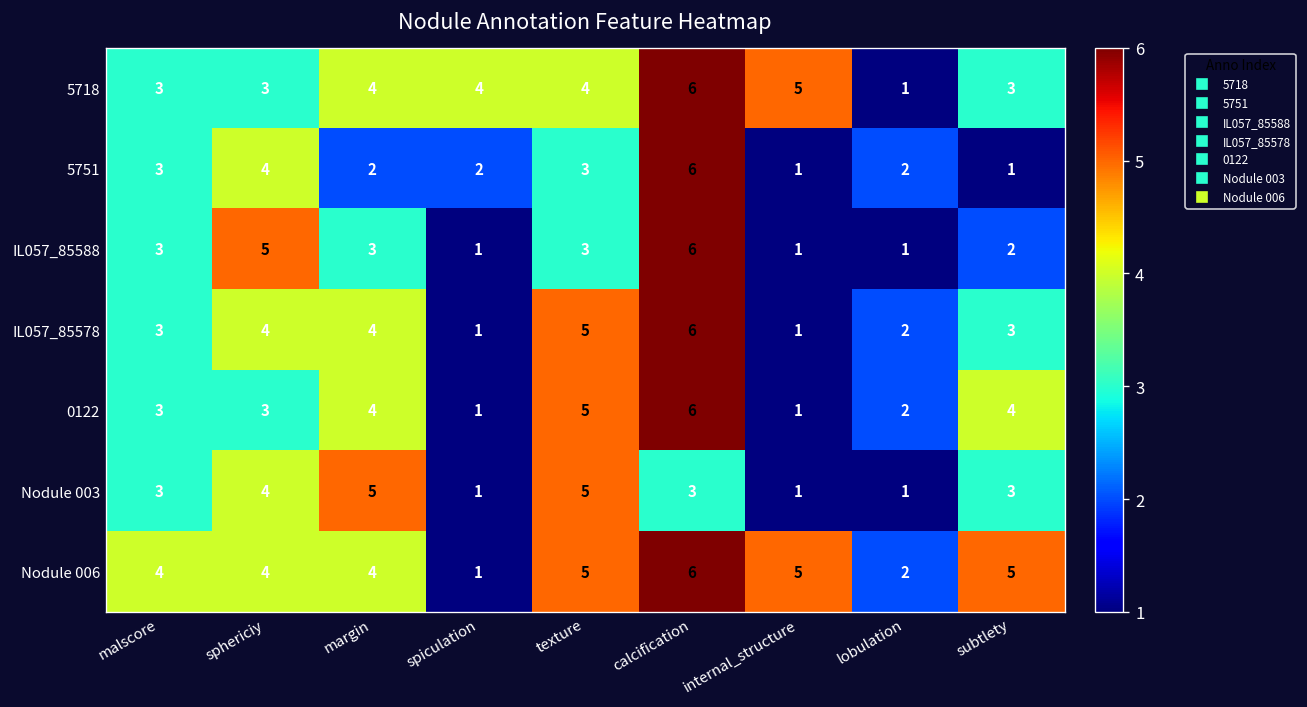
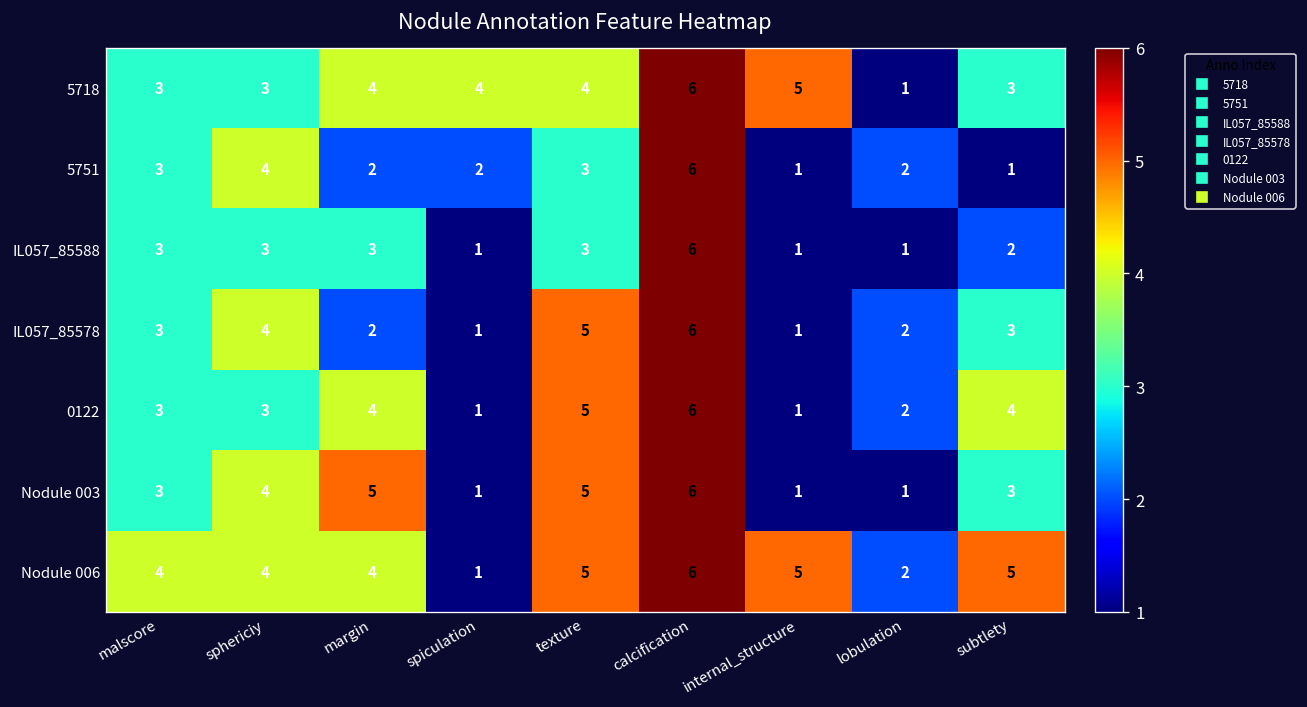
IL057_85588, sphericiy: 5 -> 3
IL057_85578, margin: 4 -> 2
Nodule 003, calcification: 3 -> 6
